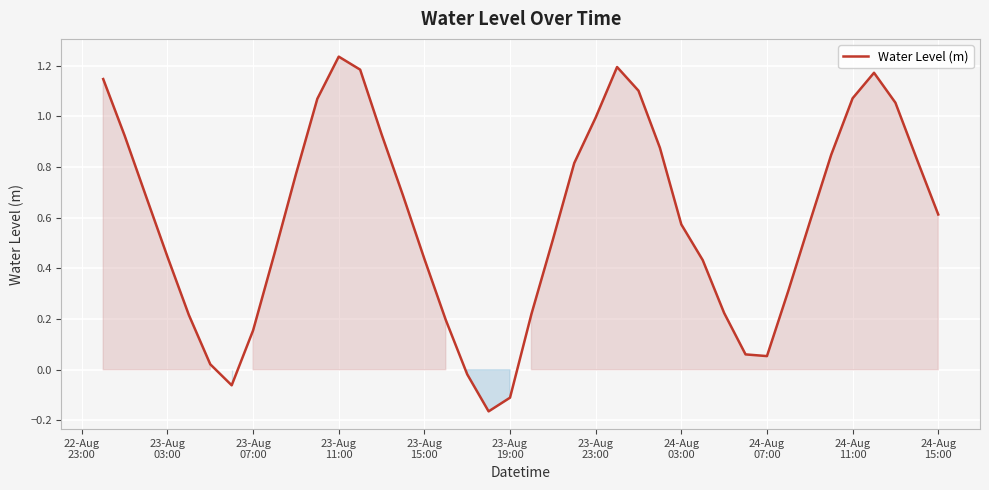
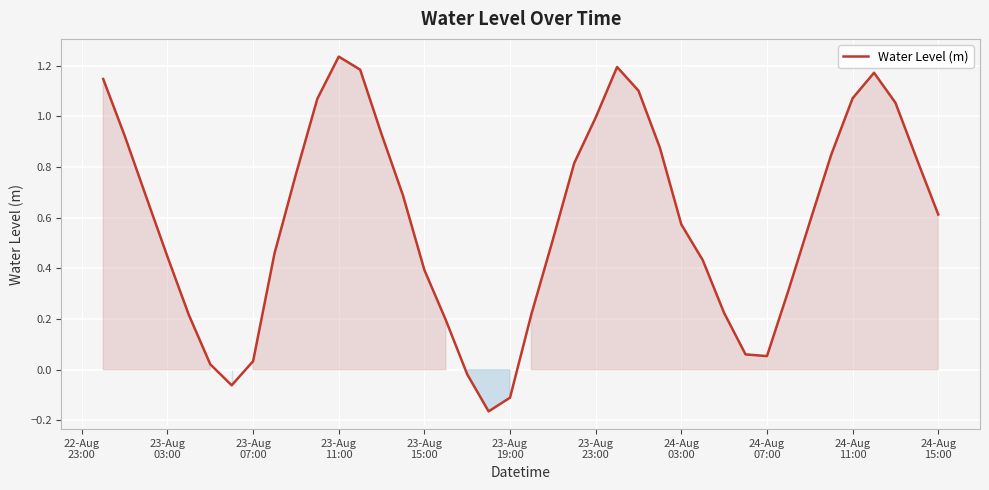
23-Aug 07:00: 0.16 -> 0.03
23-Aug 15:00: 0.44 -> 0.39
